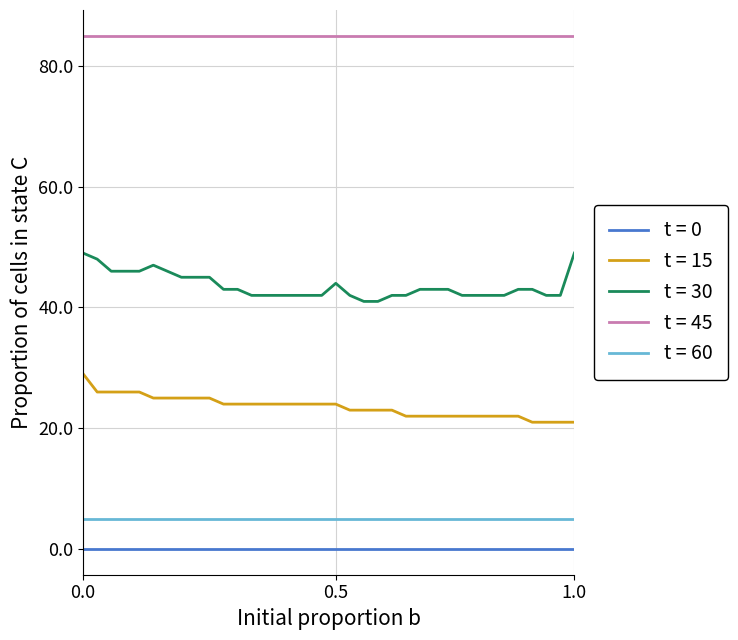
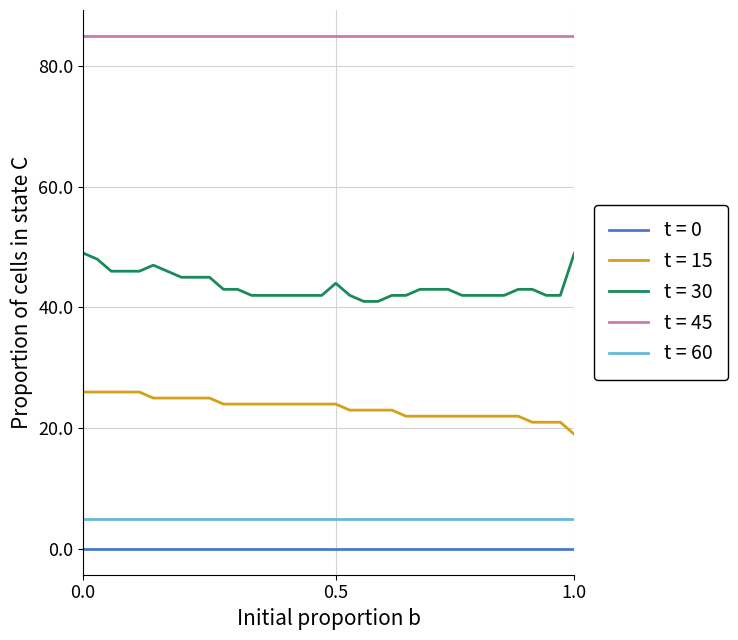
t = 15, 0.0: 29 -> 26
t = 15, 1.0: 21 -> 19
